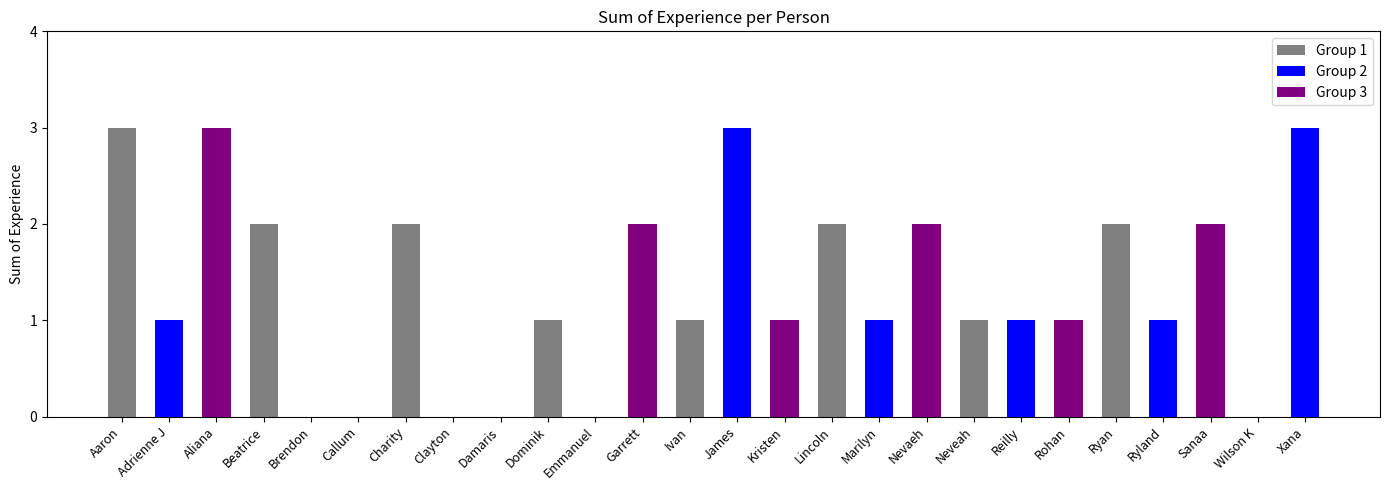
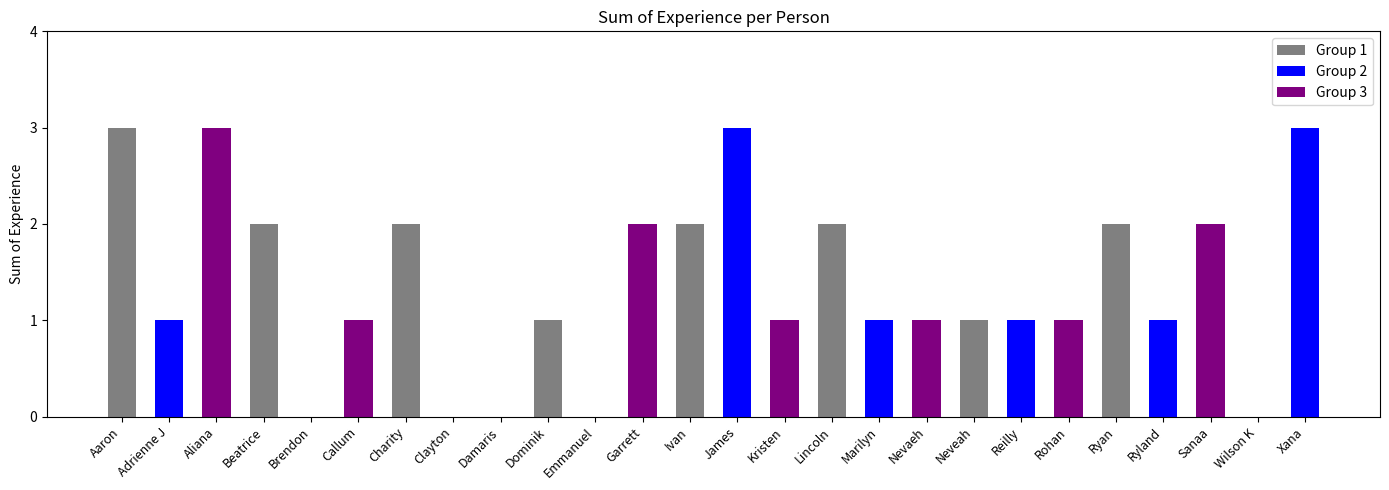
Callum: 0 -> 1
Ivan: 1 -> 2
Nevaeh: 2 -> 1
